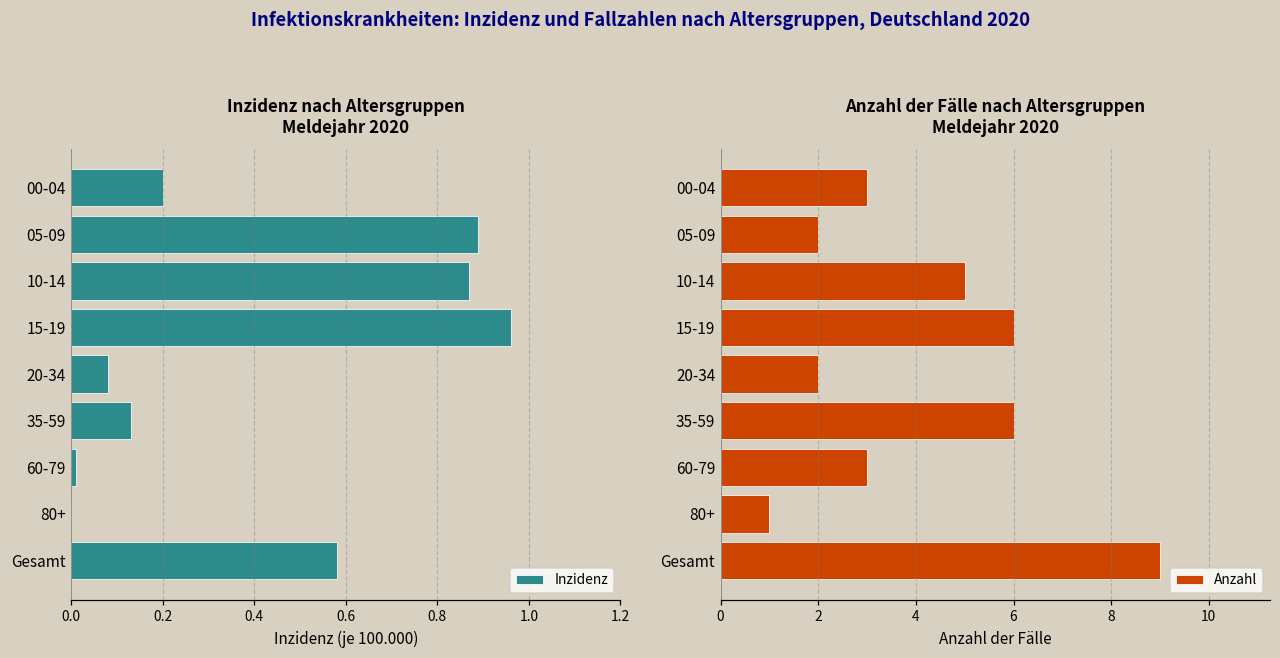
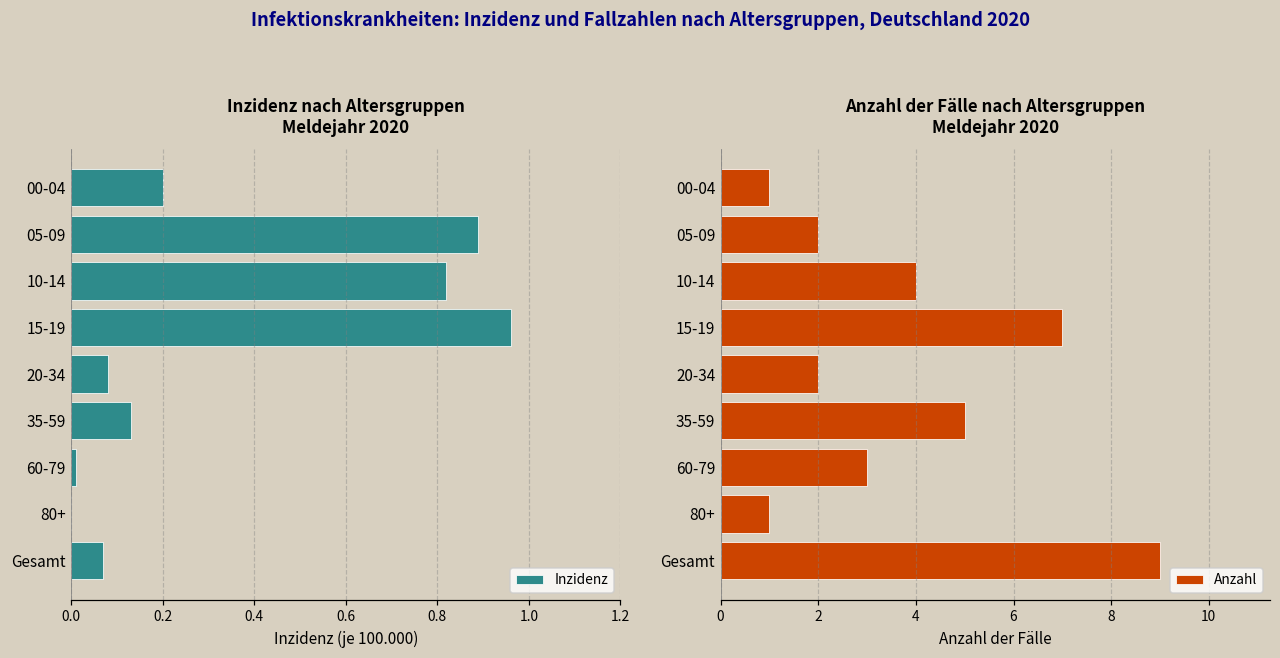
Inzidenz nach Altersgruppen Meldejahr 2020, 10-14: 0.87 -> 0.82
Inzidenz nach Altersgruppen Meldejahr 2020, Gesamt: 0.58 -> 0.07
Anzahl der Fälle nach Altersgruppen Meldejahr 2020, 00-04: 3 -> 1
Anzahl der Fälle nach Altersgruppen Meldejahr 2020, 10-14: 5 -> 4
Anzahl der Fälle nach Altersgruppen Meldejahr 2020, 15-19: 6 -> 7
Anzahl der Fälle nach Altersgruppen Meldejahr 2020, 35-59: 6 -> 5
